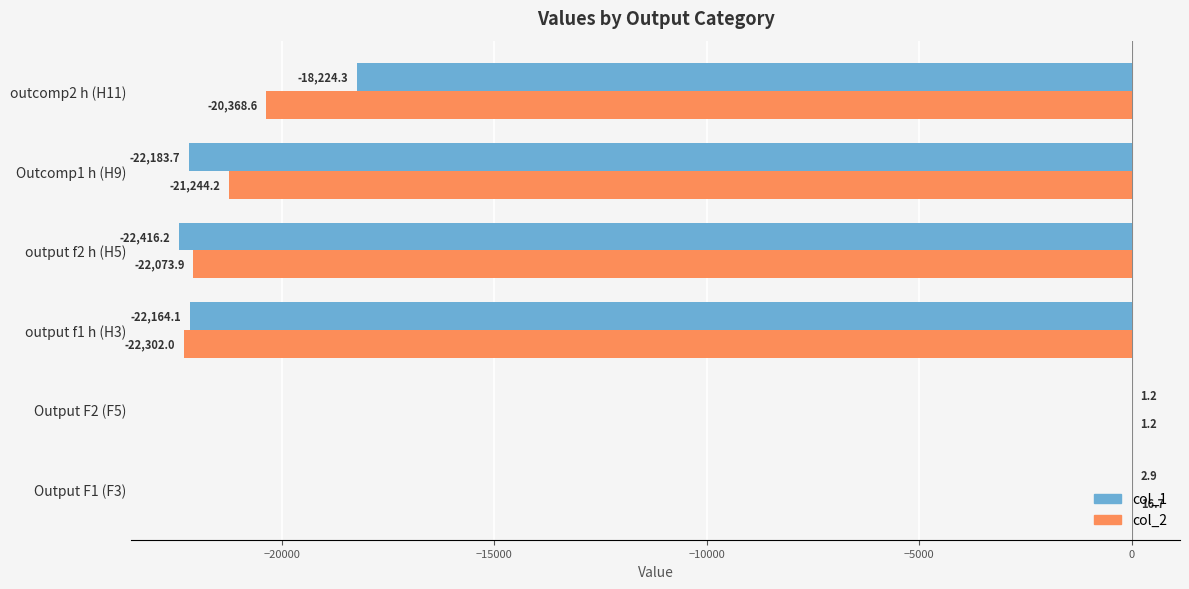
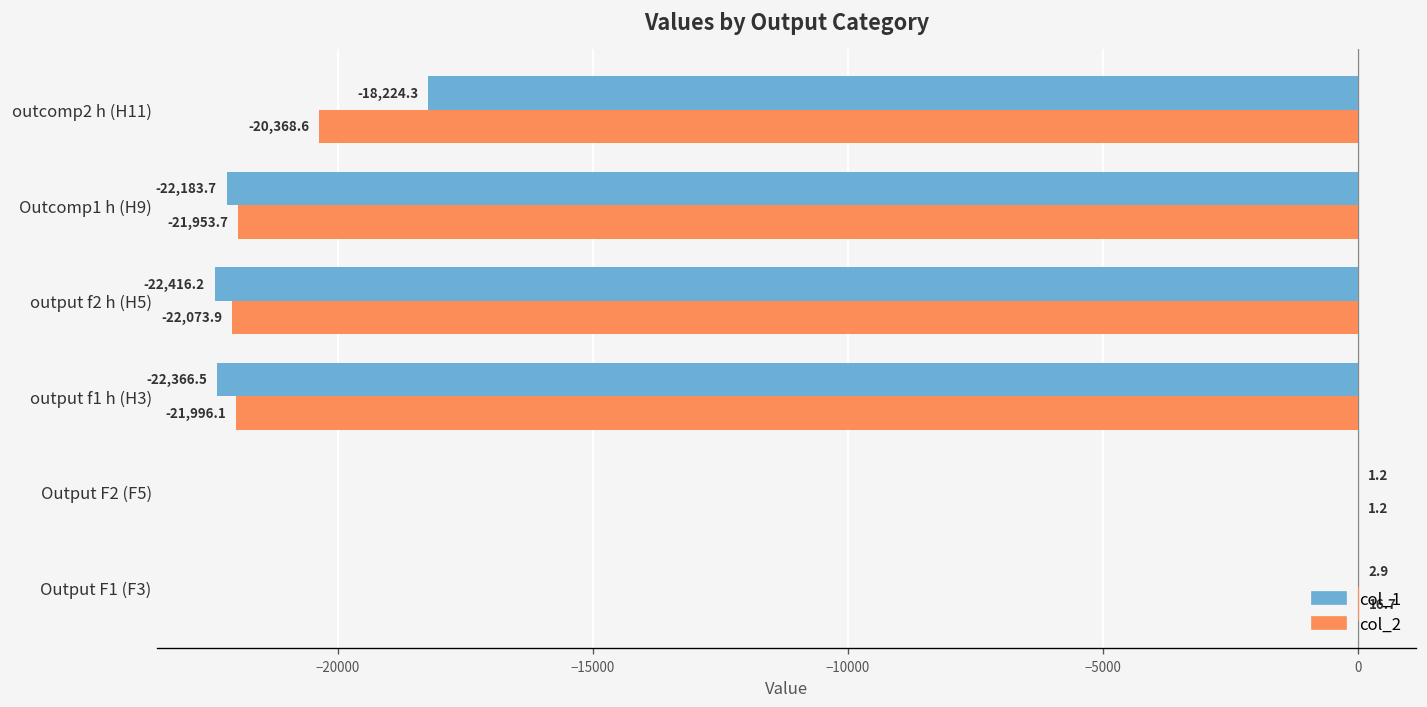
col_2, Outcomp1 h (H9): -21,244.2 -> -21,953.7
col_1, output f1 h (H3): -22,164.1 -> -22,366.5
col_2, output f1 h (H3): -22,302.0 -> -21,996.1
